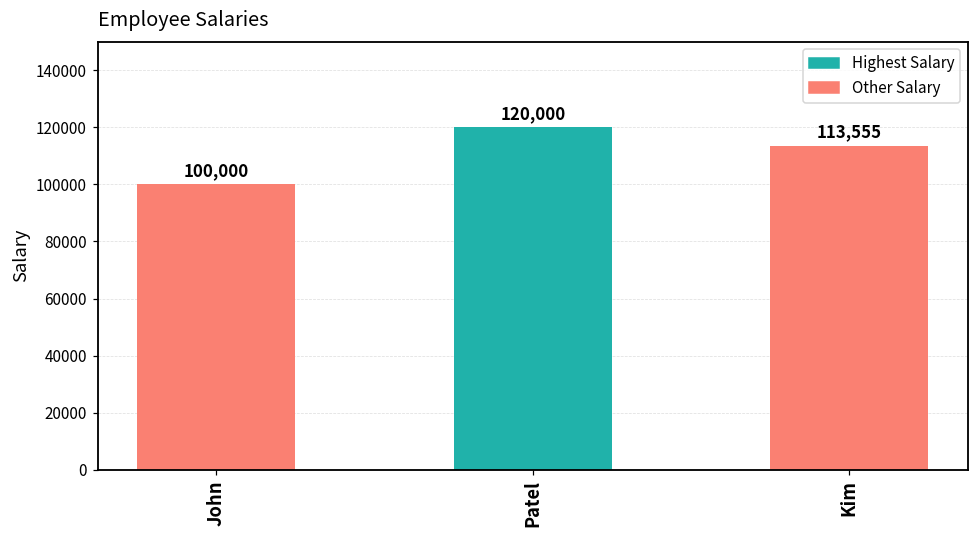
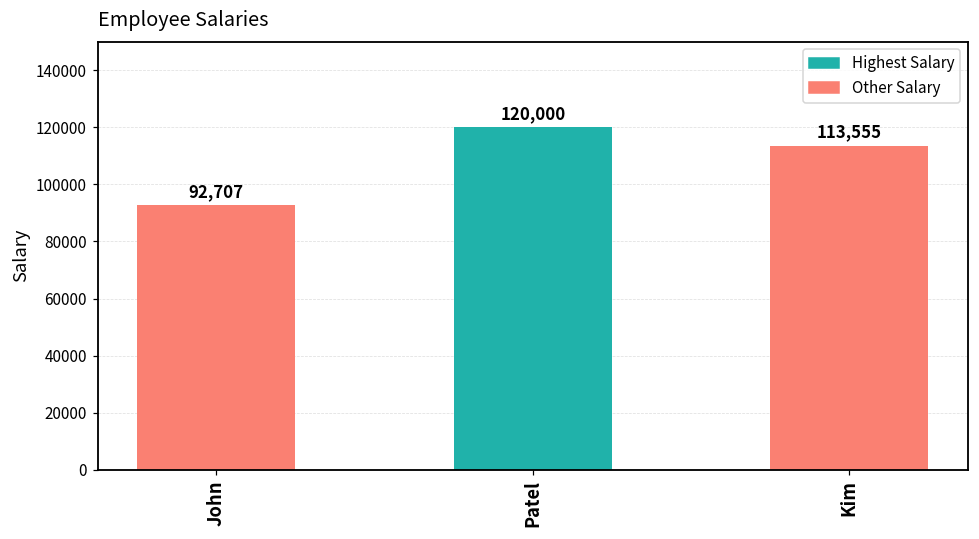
John: 100,000 -> 92,707
